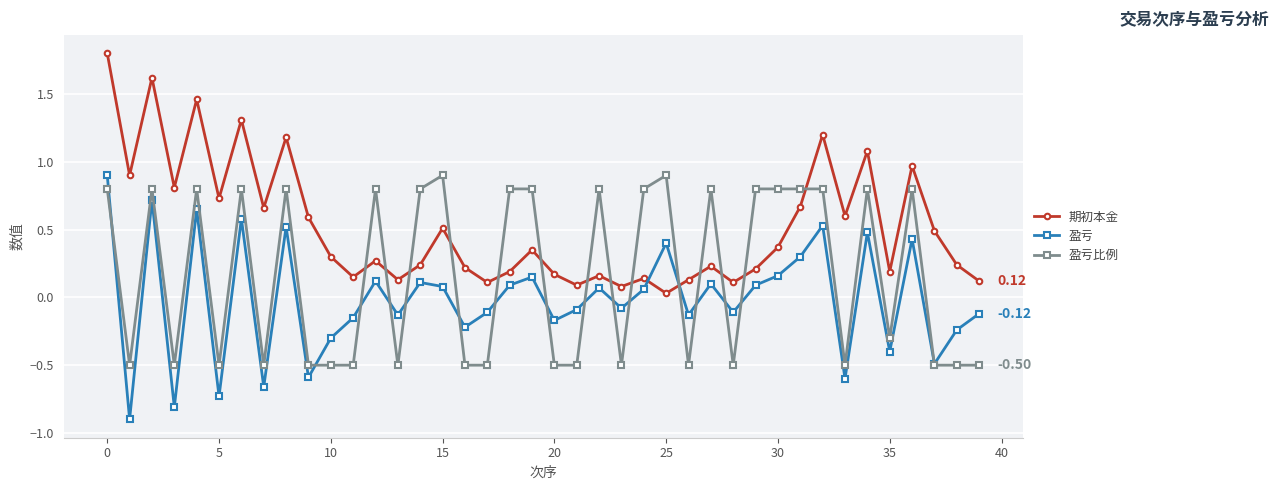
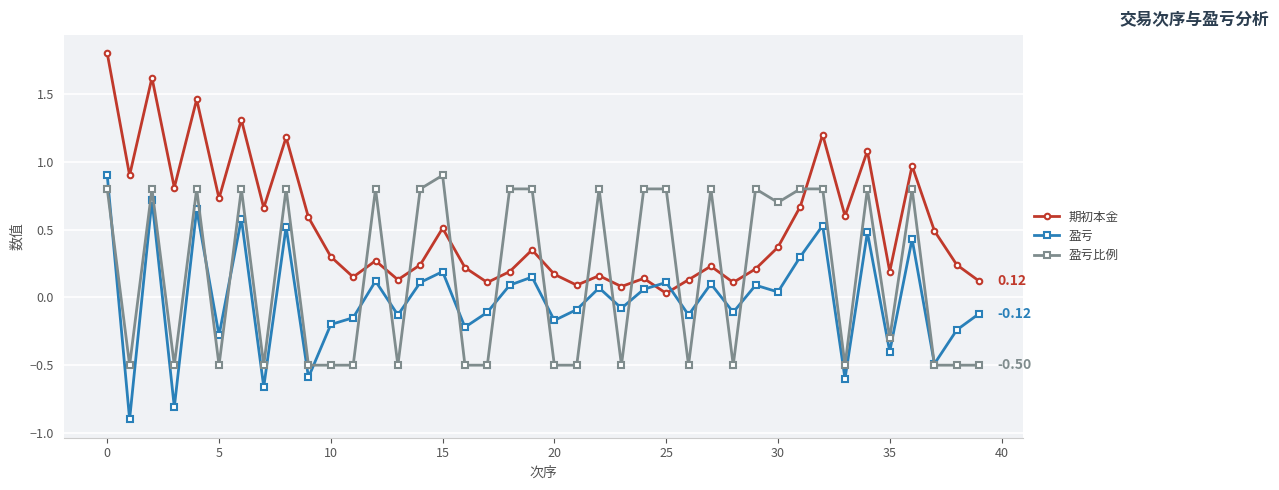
盈亏, 5: -0.73 -> -0.28
盈亏, 10: -0.3 -> -0.2
盈亏, 15: 0.08 -> 0.19
盈亏, 25: 0.40 -> 0.11
盈亏比例, 25: 0.9 -> 0.8
盈亏, 30: 0.16 -> 0.04
盈亏比例, 30: 0.8 -> 0.7
